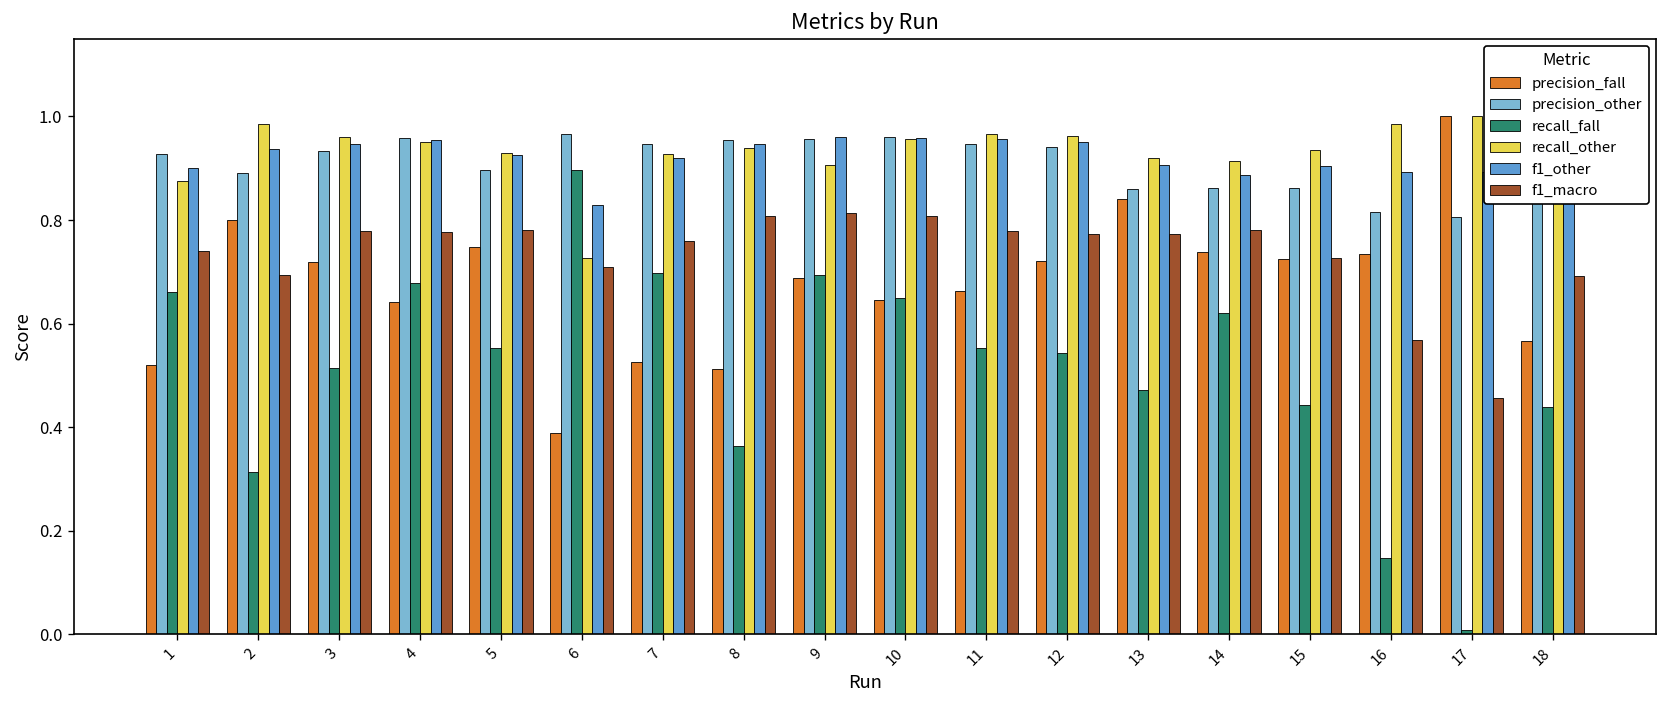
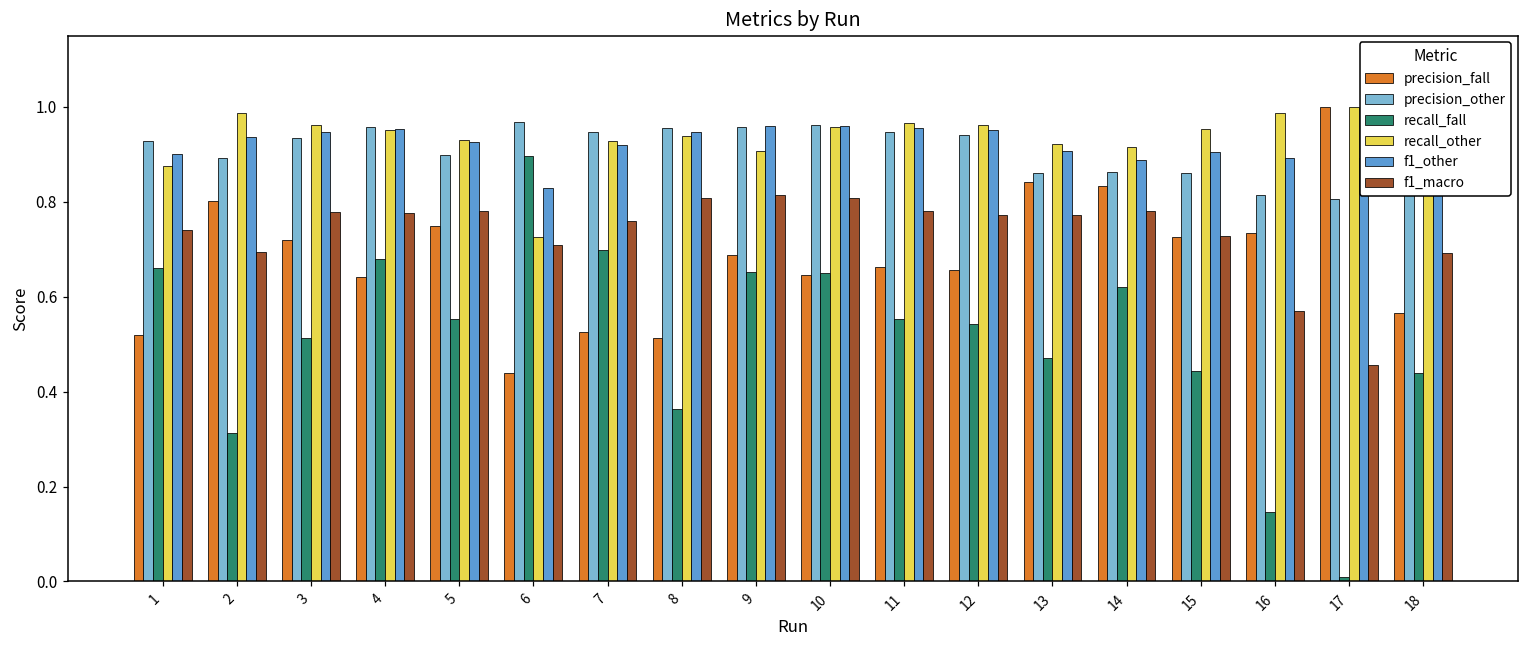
precision_fall, 6: 0.39 -> 0.44
recall_fall, 9: 0.69 -> 0.65
precision_fall, 12: 0.72 -> 0.66
precision_fall, 14: 0.74 -> 0.83
recall_other, 15: 0.93 -> 0.95
